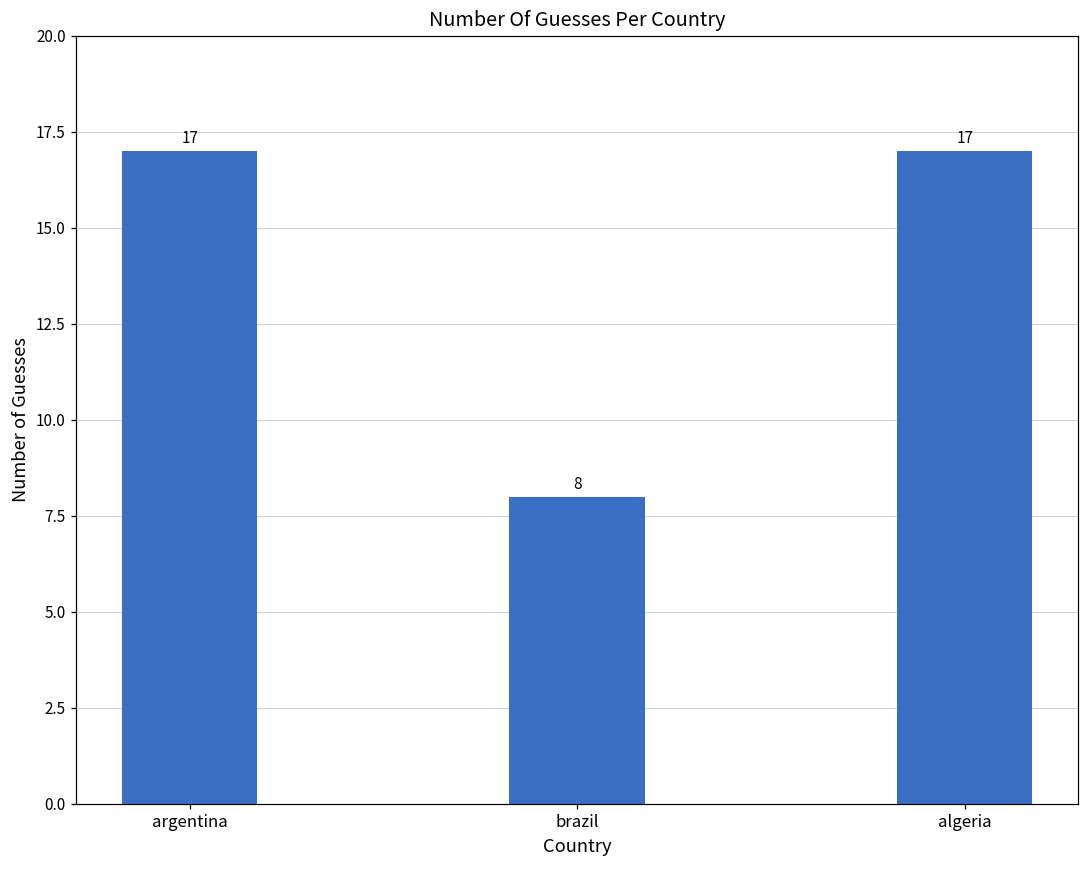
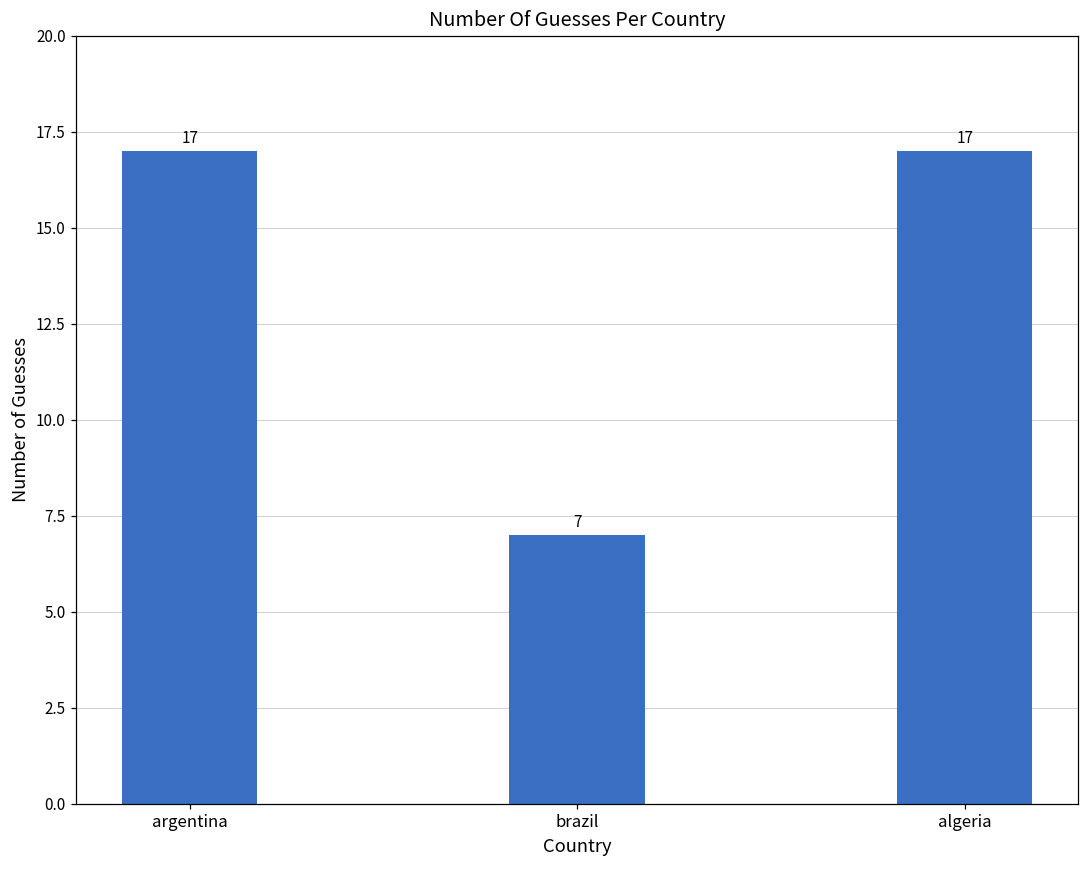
brazil: 8 -> 7
